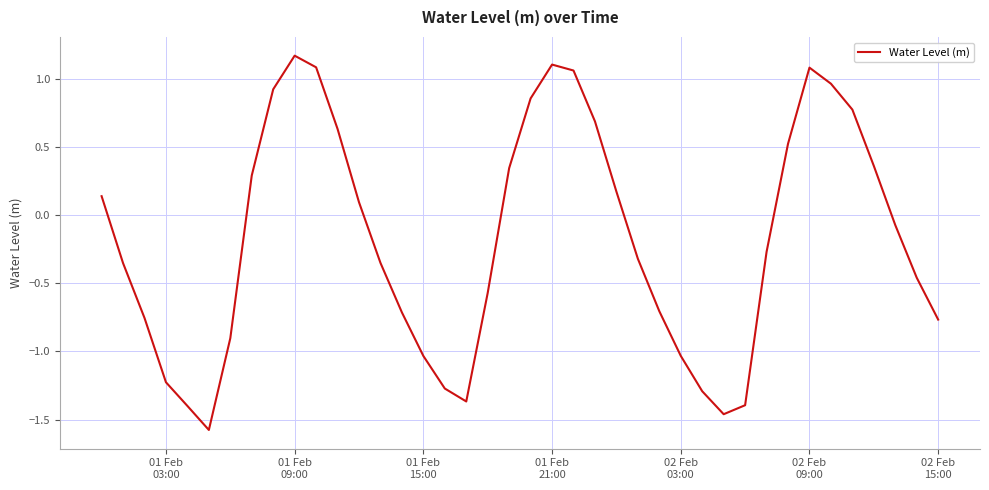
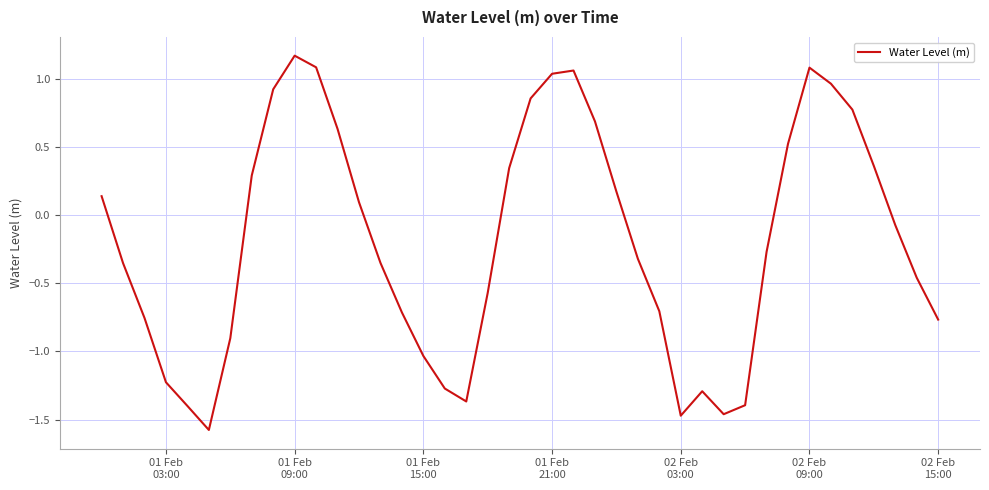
01 Feb 21:00: 1.10 -> 1.03
02 Feb 03:00: -1.03 -> -1.47
